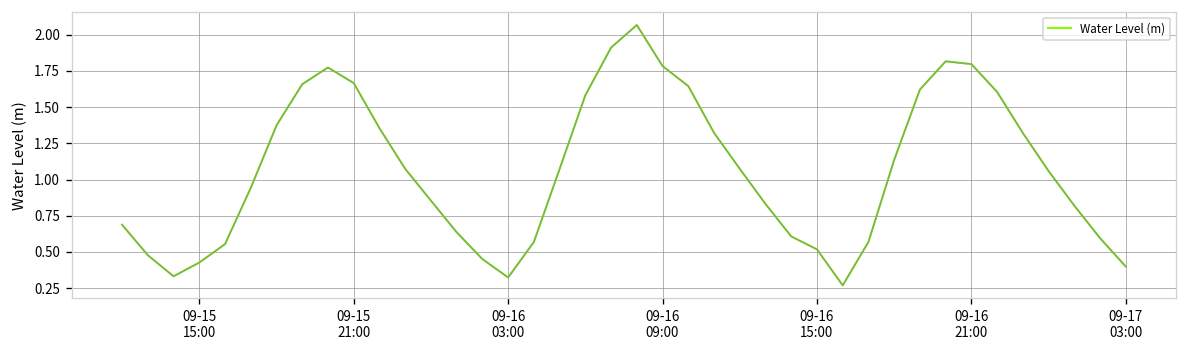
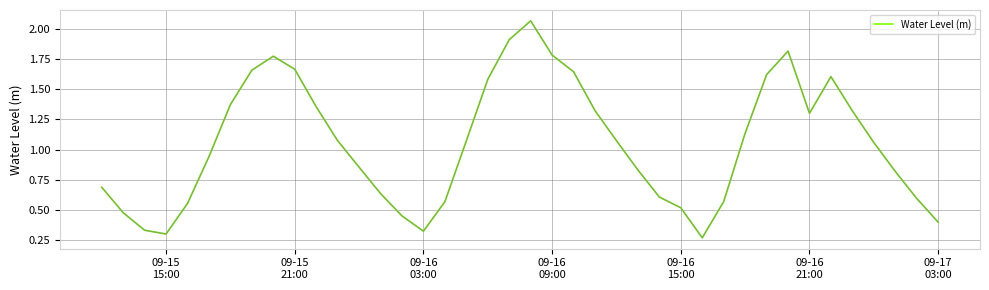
09-15 15:00: 0.43 -> 0.30
09-16 21:00: 1.80 -> 1.30
